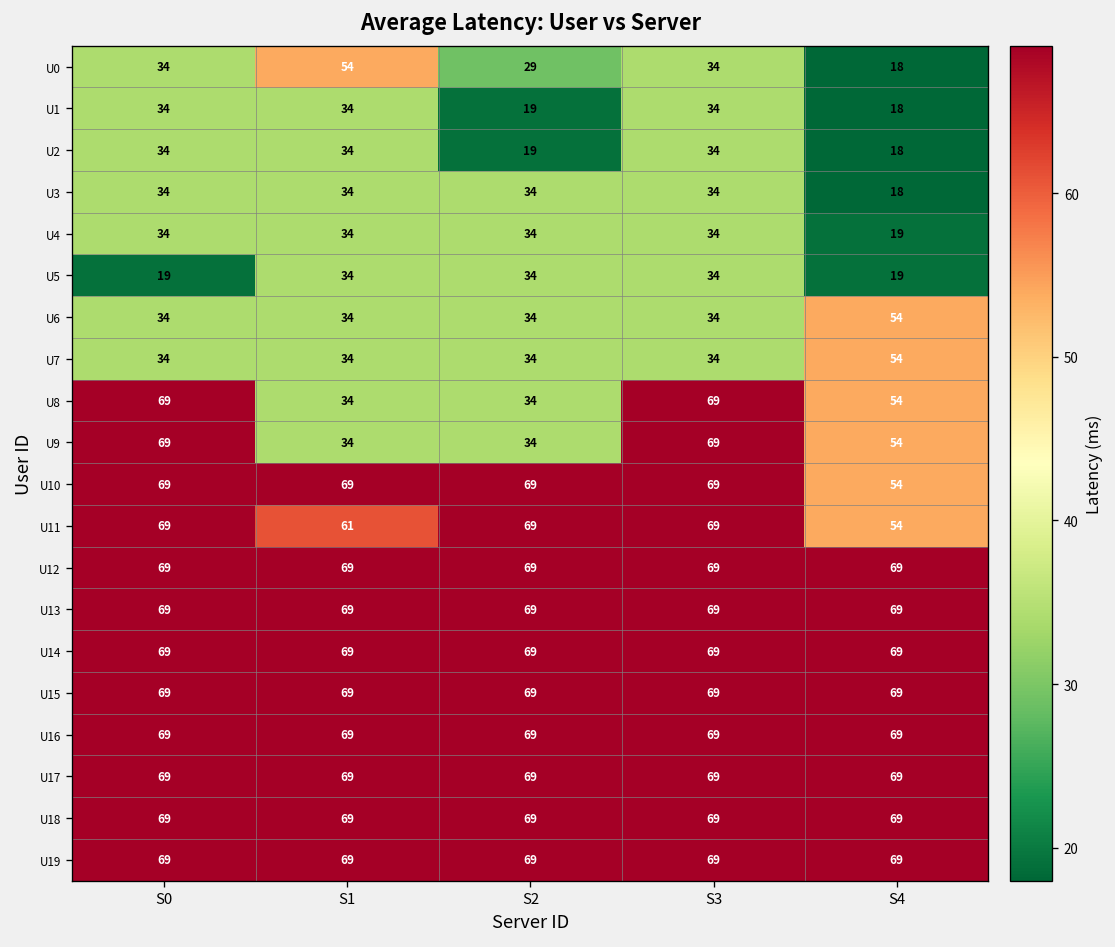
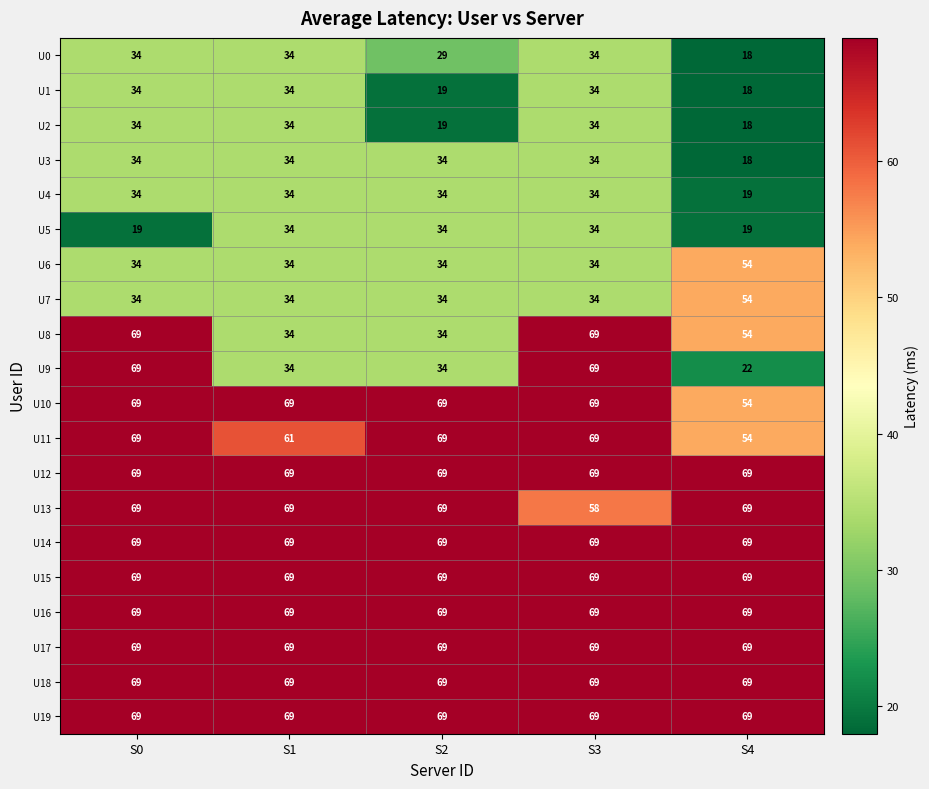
U0, S1: 54 -> 34
U9, S4: 54 -> 22
U13, S3: 69 -> 58
